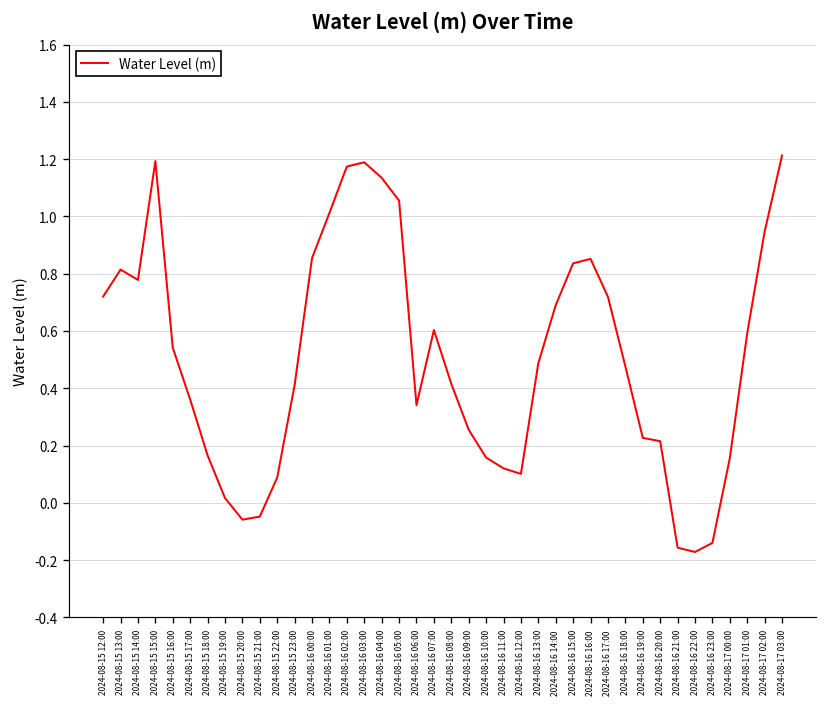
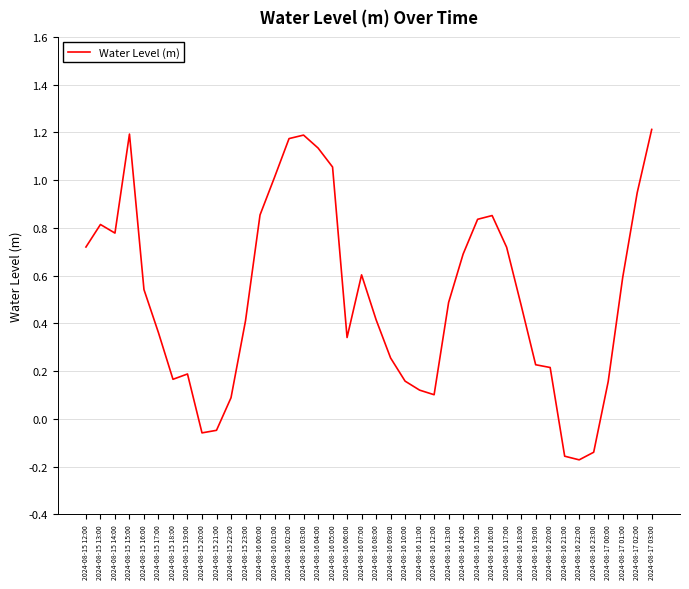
2024-08-15 19:00: 0.02 -> 0.19
